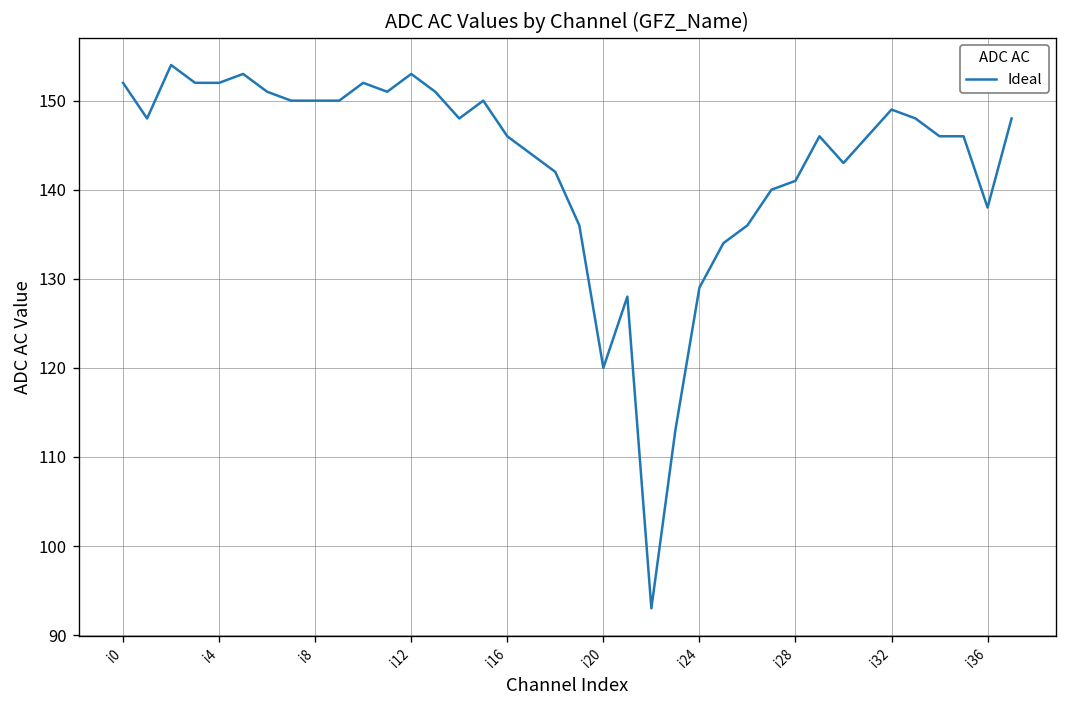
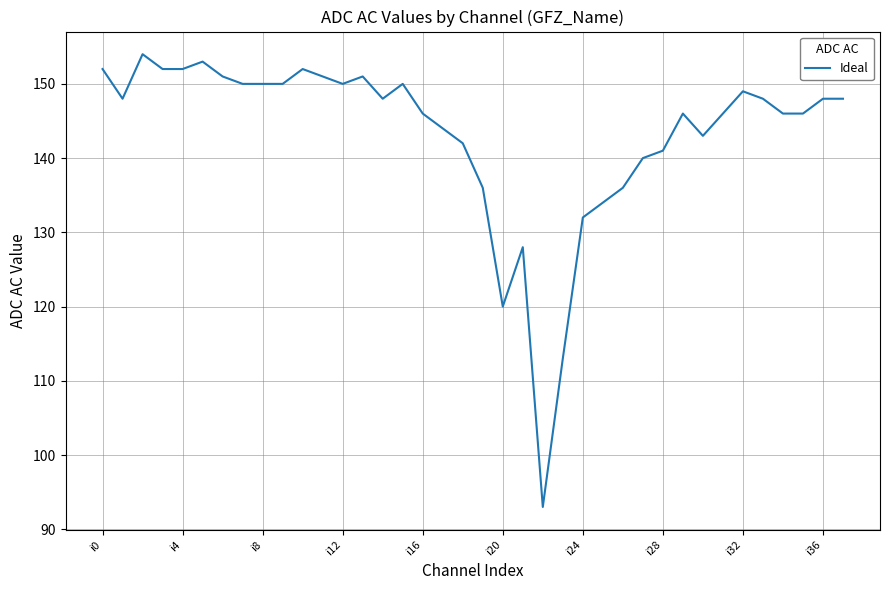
i12: 153 -> 150
i24: 129 -> 132
i36: 138 -> 148
